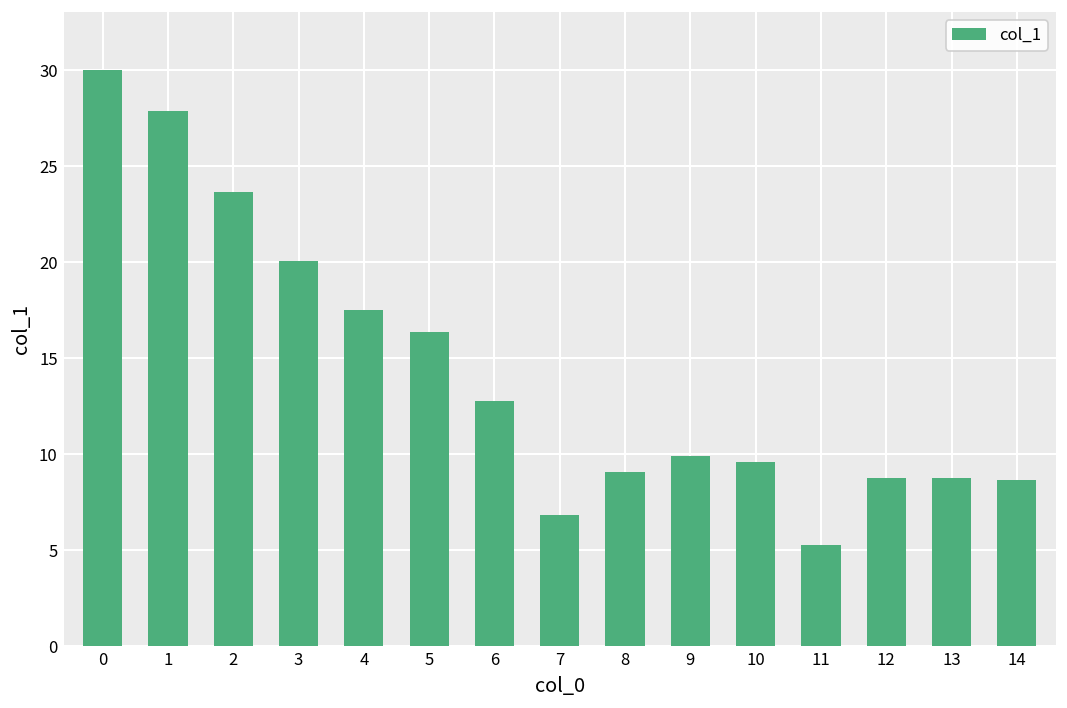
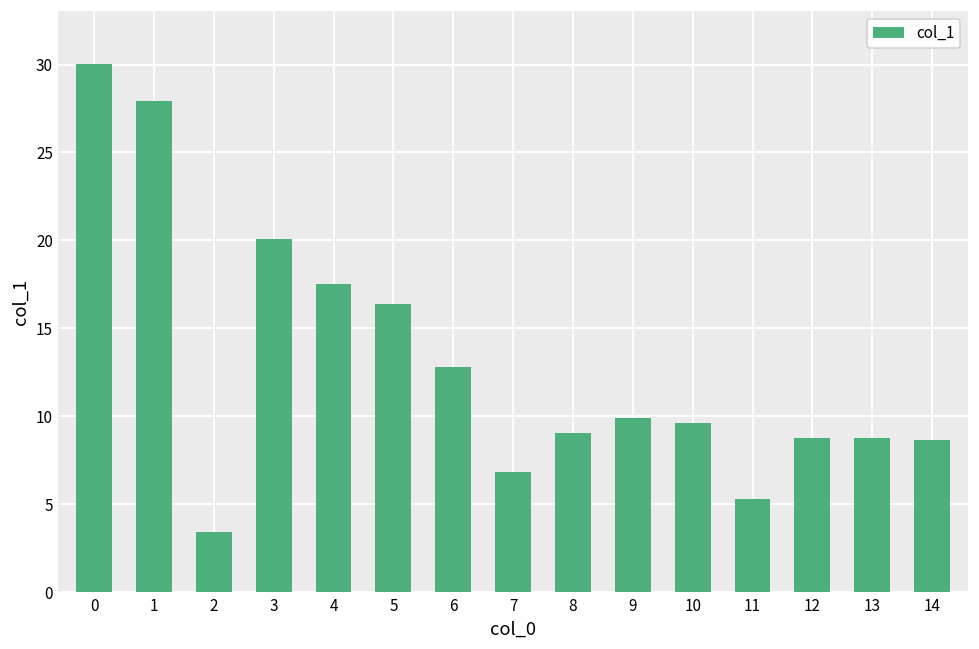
2: 23.6 -> 3.4
